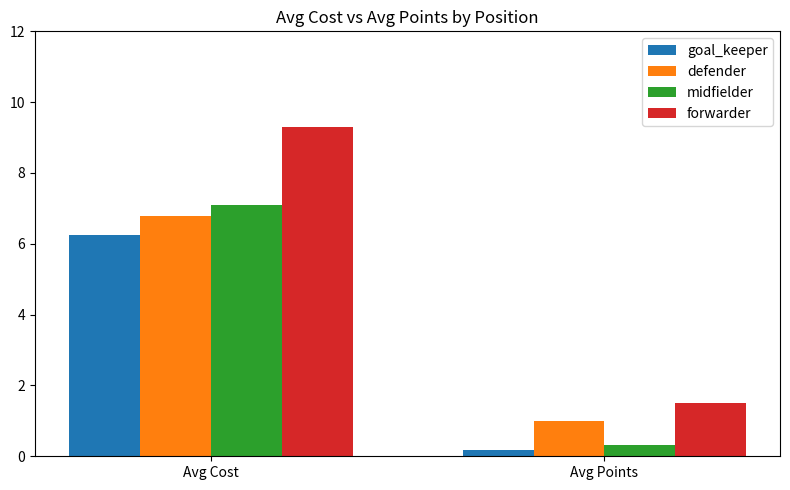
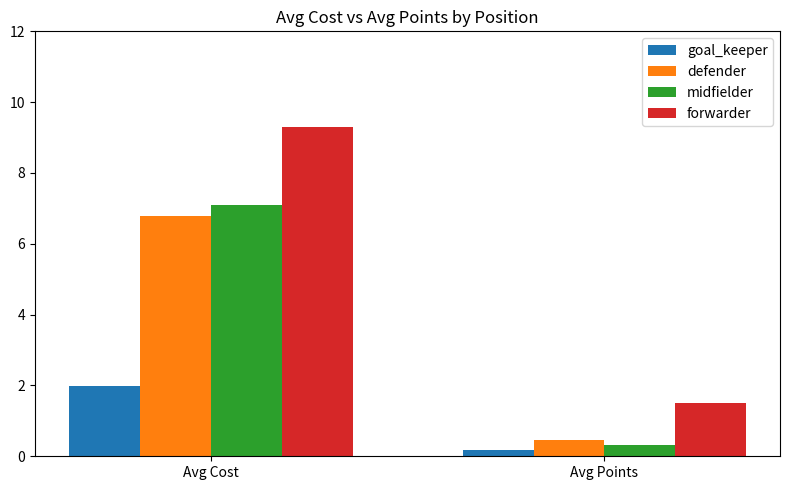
goal_keeper, Avg Cost: 6.3 -> 2.0
defender, Avg Points: 1.0 -> 0.5
